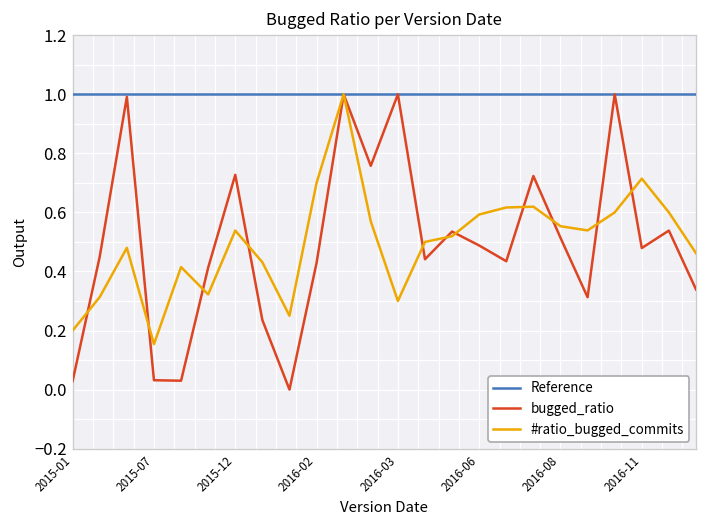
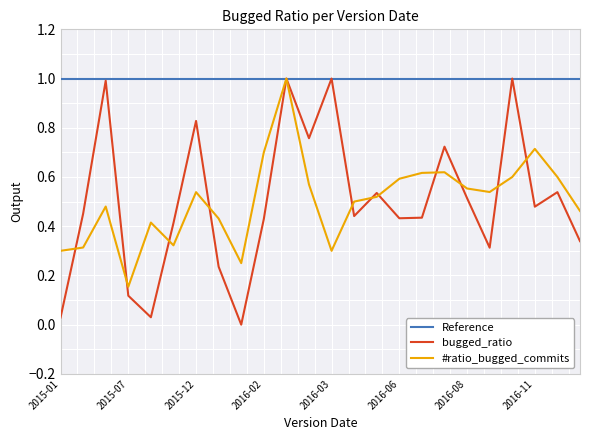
#ratio_bugged_commits, 2015-01: 0.2 -> 0.3
bugged_ratio, 2015-07: 0.03 -> 0.12
bugged_ratio, 2015-12: 0.73 -> 0.83
bugged_ratio, 2016-06: 0.49 -> 0.43
